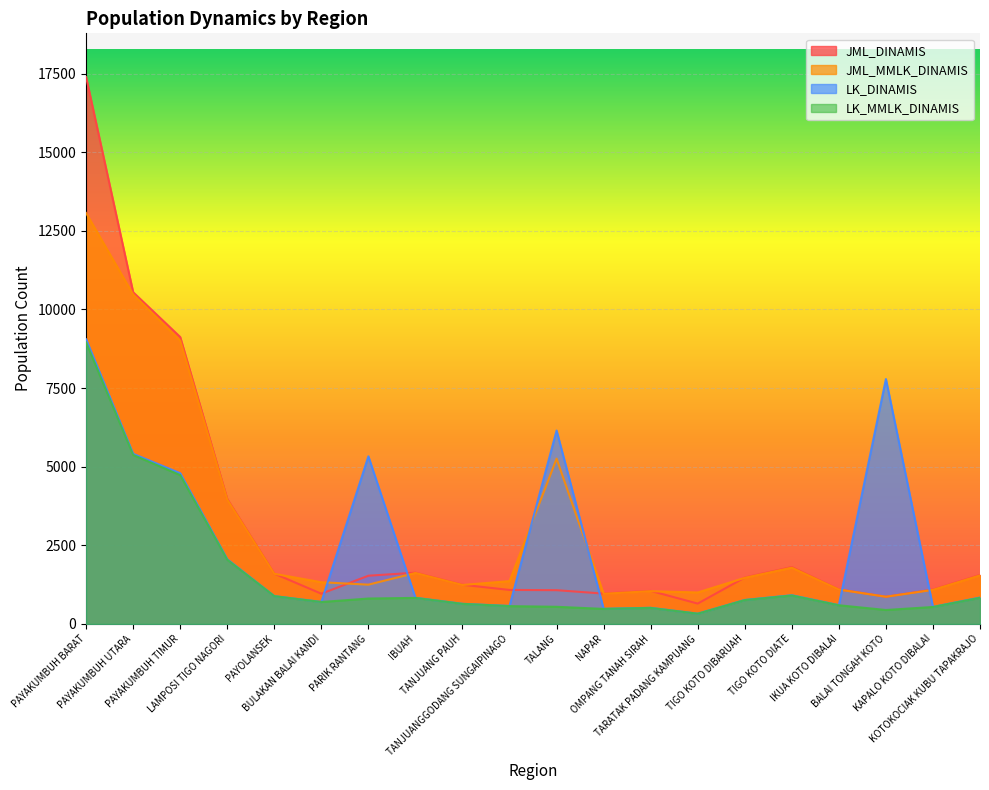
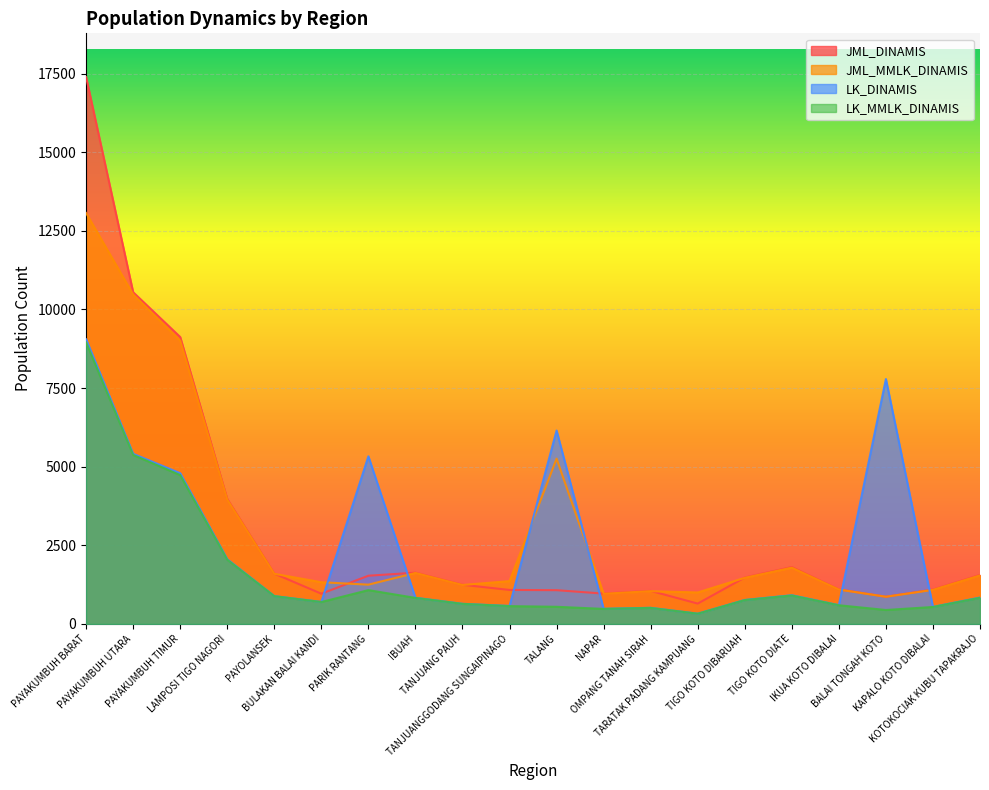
LK_MMLK_DINAMIS, PARIK RANTANG: 800 -> 1100
